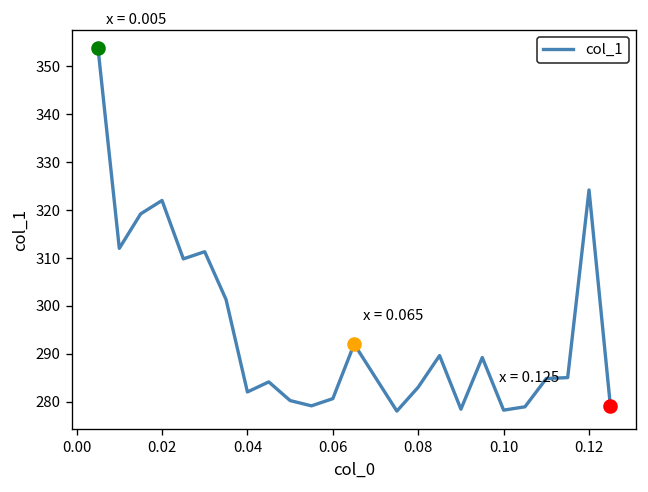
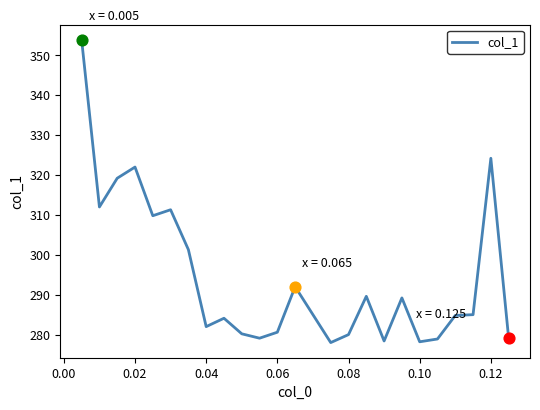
col_1, 0.08: 283 -> 280
